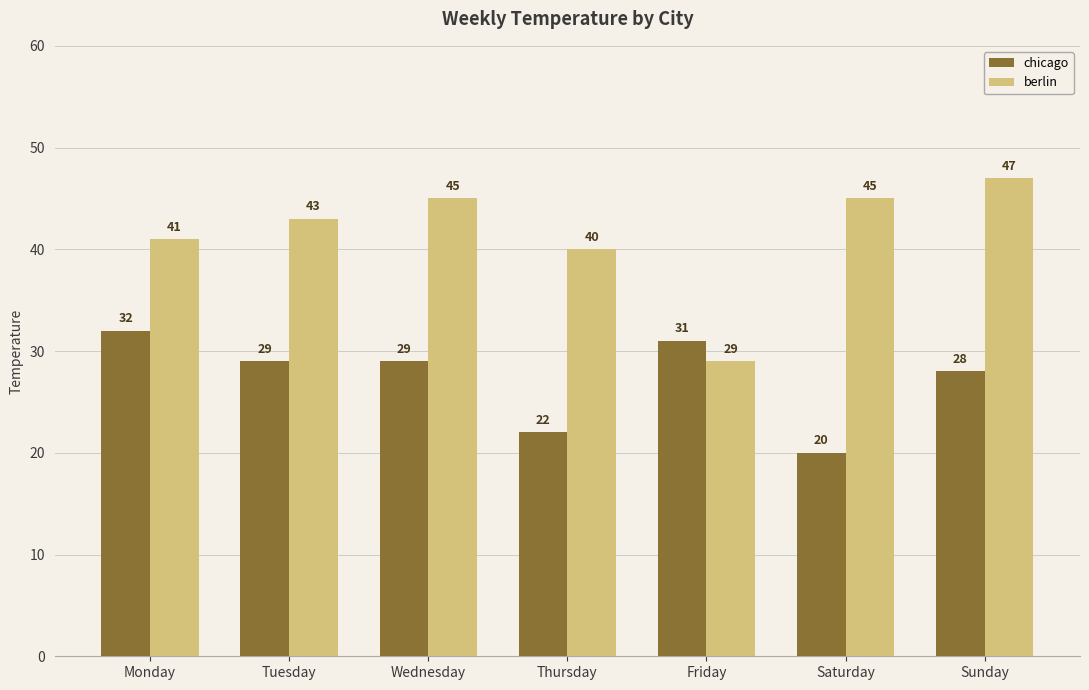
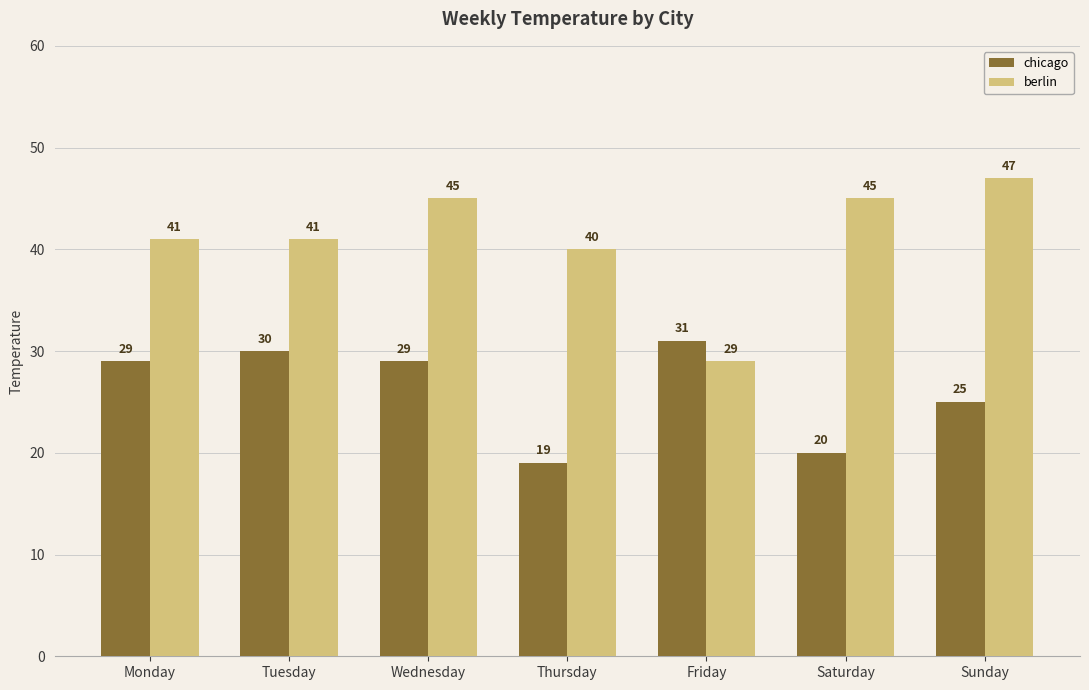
chicago, Monday: 32 -> 29
chicago, Tuesday: 29 -> 30
berlin, Tuesday: 43 -> 41
chicago, Thursday: 22 -> 19
chicago, Sunday: 28 -> 25
